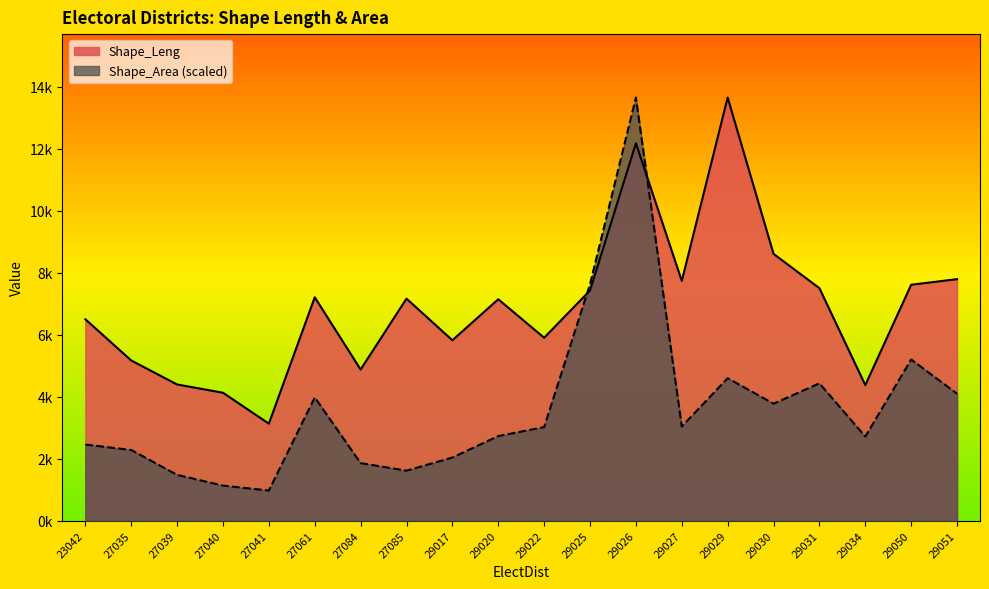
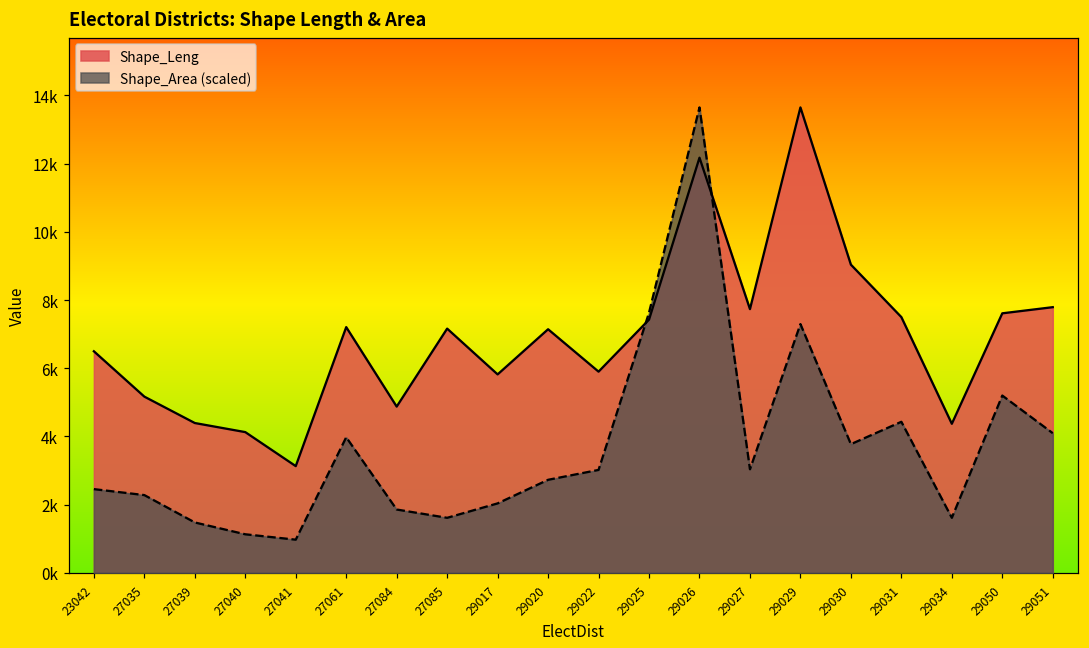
Shape_Area (scaled), 29029: 4600 -> 7300
Shape_Leng, 29030: 8600 -> 9000
Shape_Area (scaled), 29034: 2700 -> 1600
